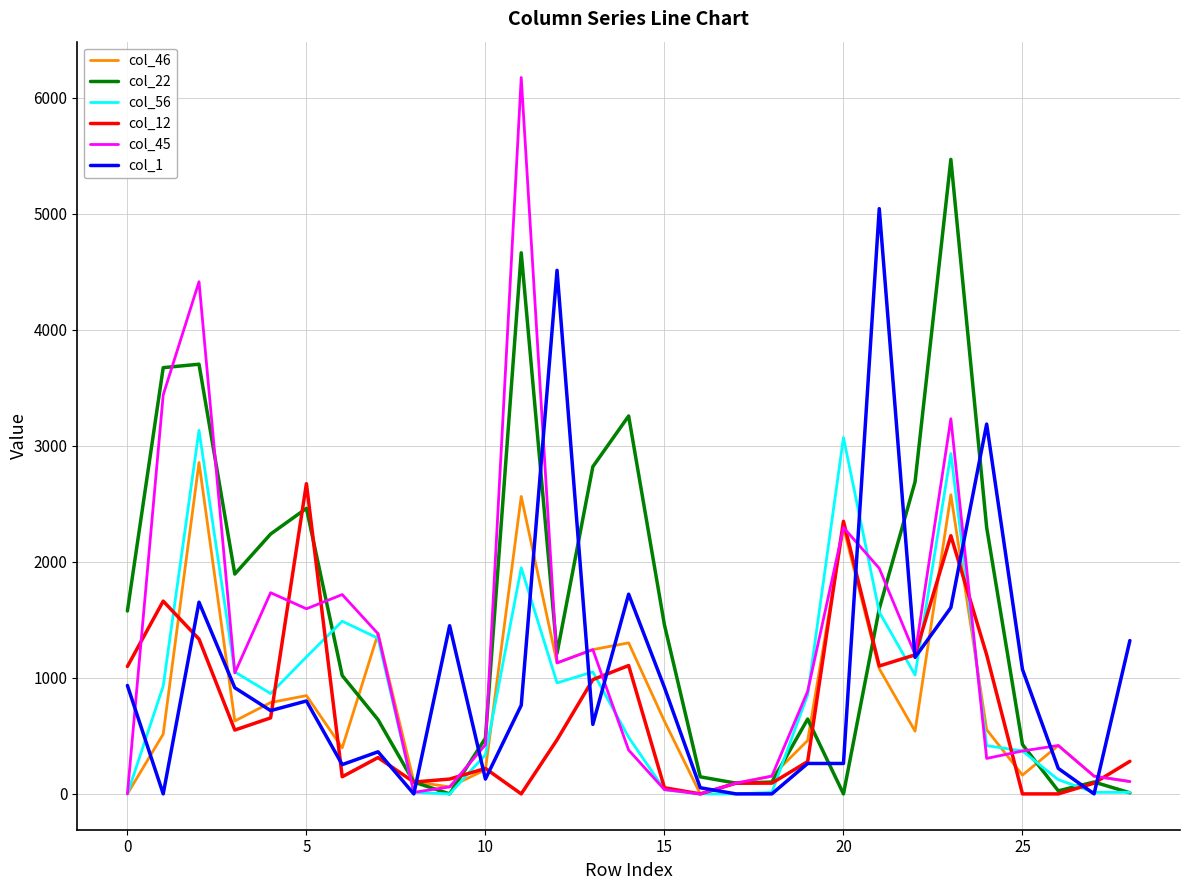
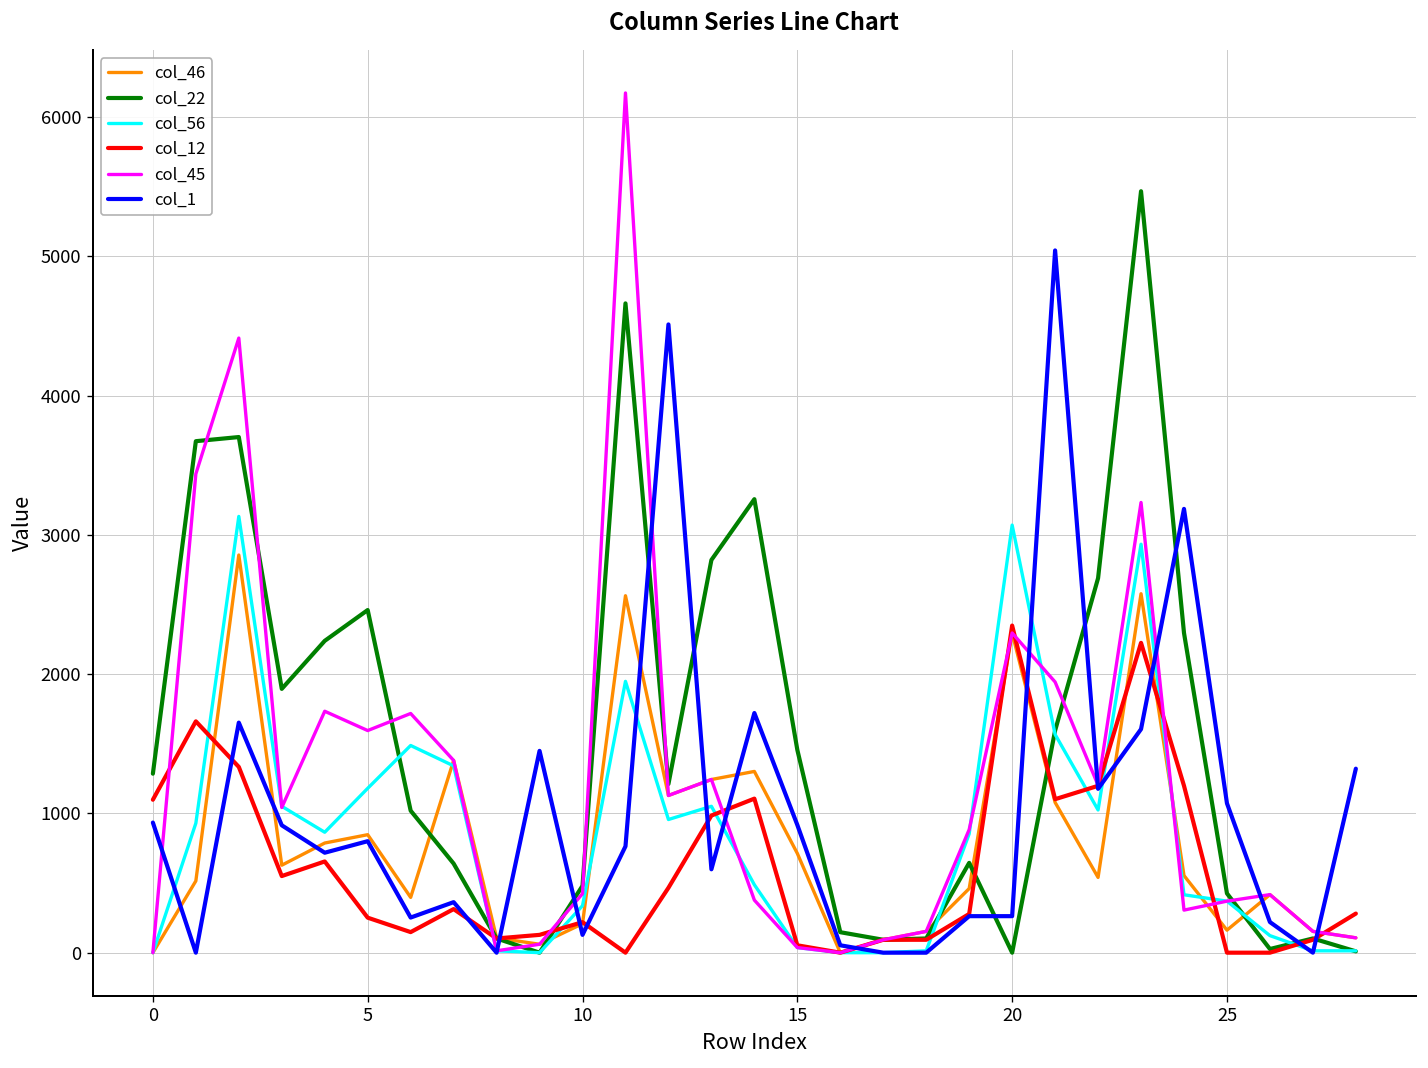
col_22, 0: 1580 -> 1290
col_12, 5: 2670 -> 250
col_46, 15: 630 -> 710
